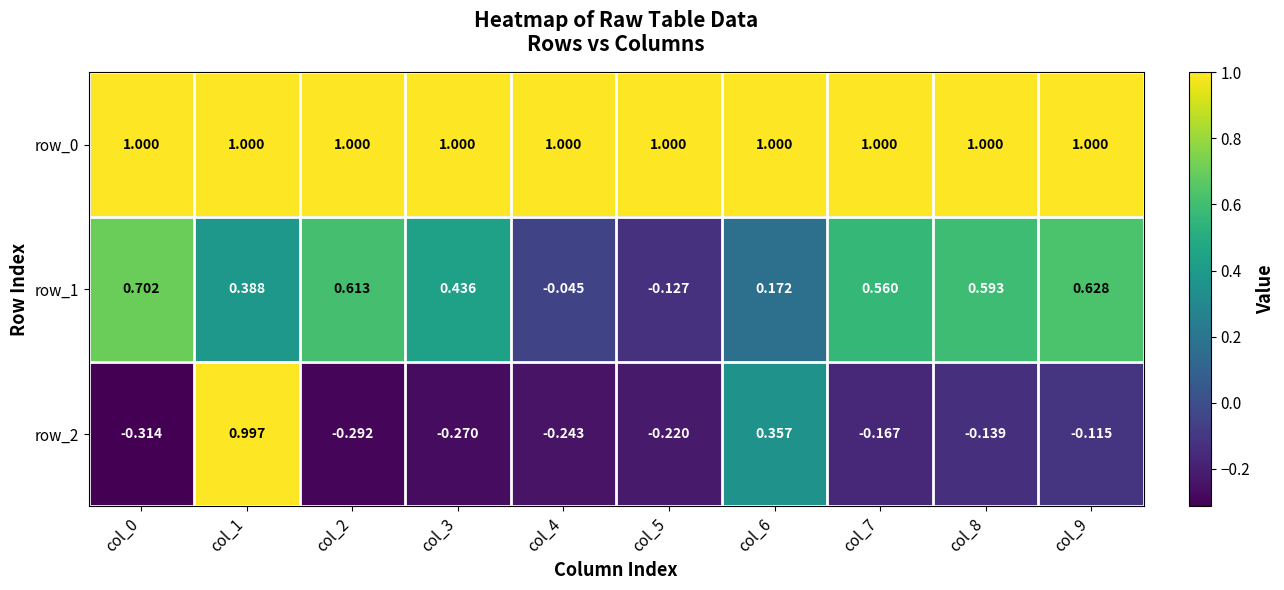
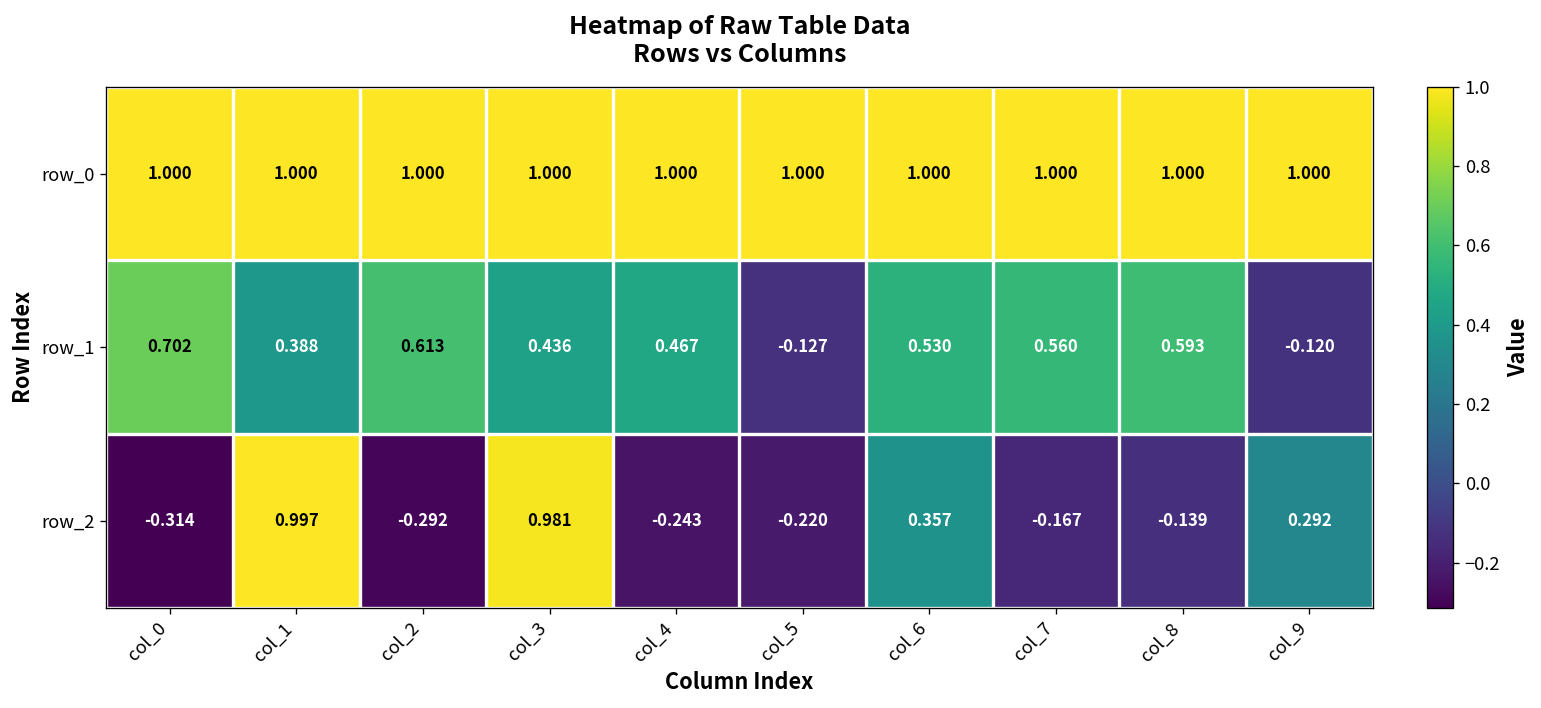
row_1, col_4: -0.045 -> 0.467
row_1, col_6: 0.172 -> 0.530
row_1, col_9: 0.628 -> -0.120
row_2, col_3: -0.270 -> 0.981
row_2, col_9: -0.115 -> 0.292
